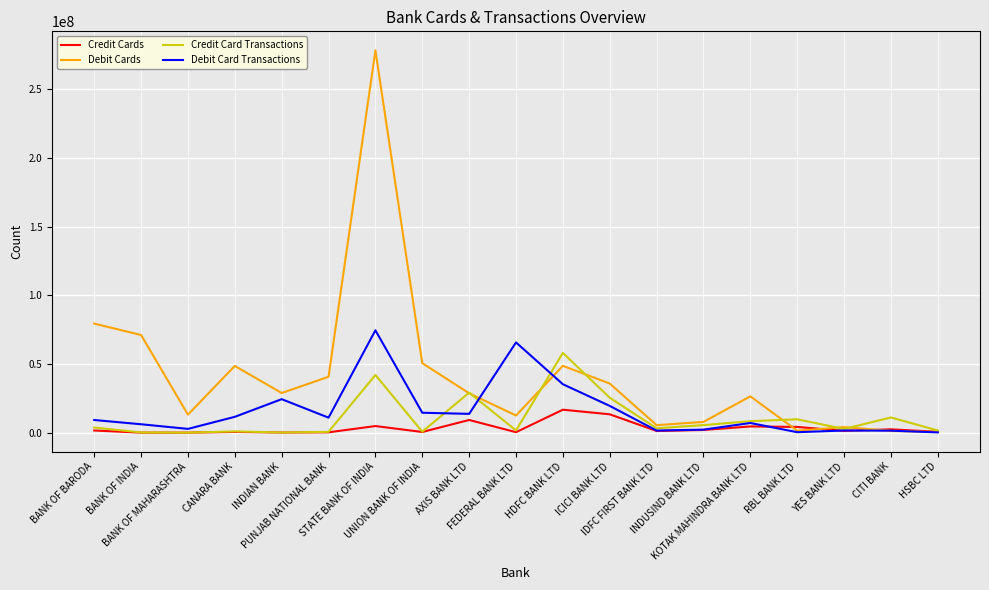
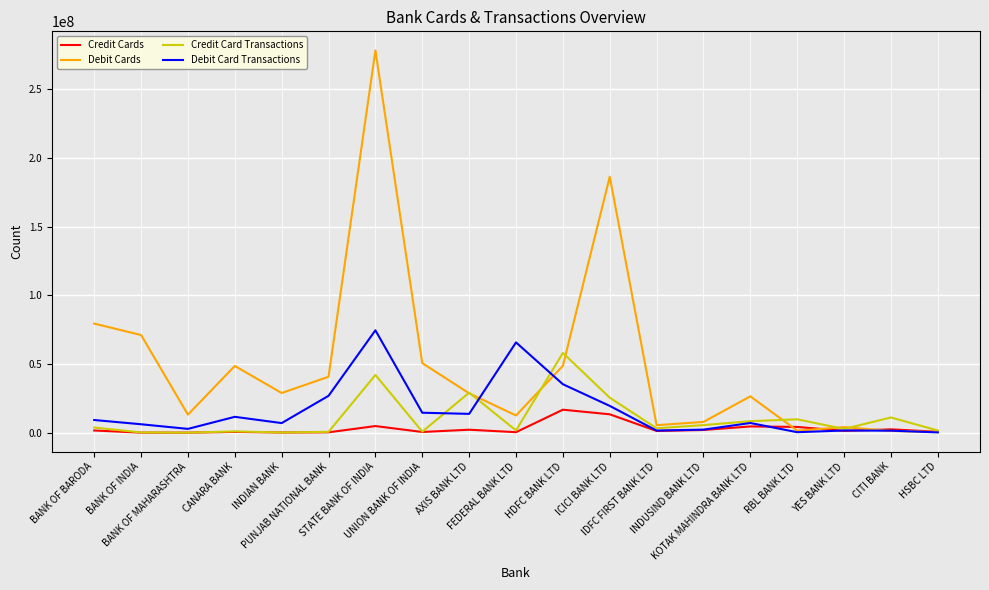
Debit Card Transactions, INDIAN BANK: 24000000 -> 7000000
Debit Card Transactions, PUNJAB NATIONAL BANK: 11000000 -> 27000000
Credit Cards, AXIS BANK LTD: 9000000 -> 2000000
Debit Cards, ICICI BANK LTD: 36000000 -> 186000000
